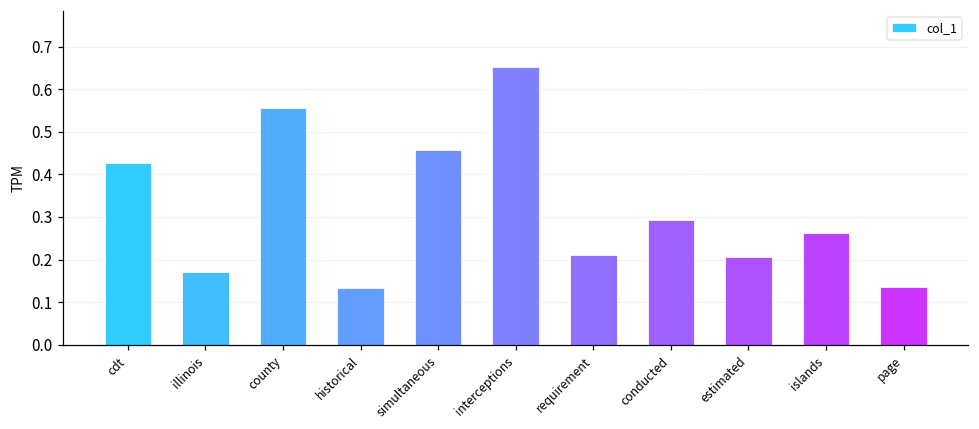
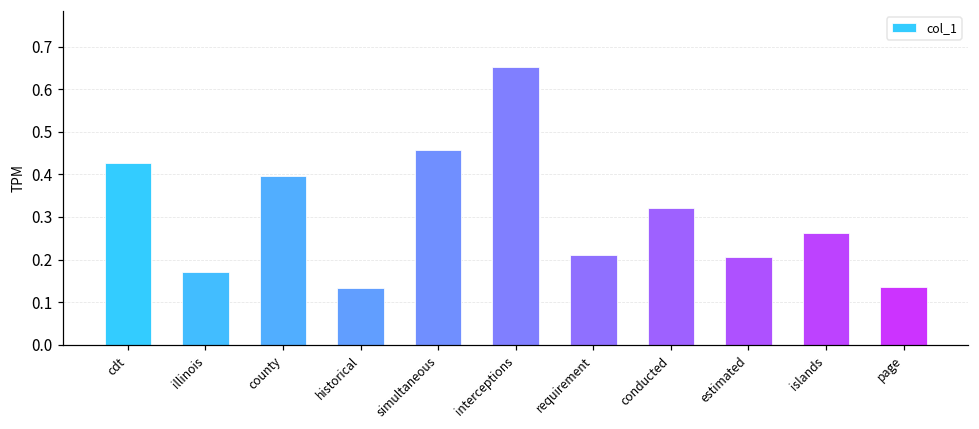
county: 0.56 -> 0.40
conducted: 0.29 -> 0.32
